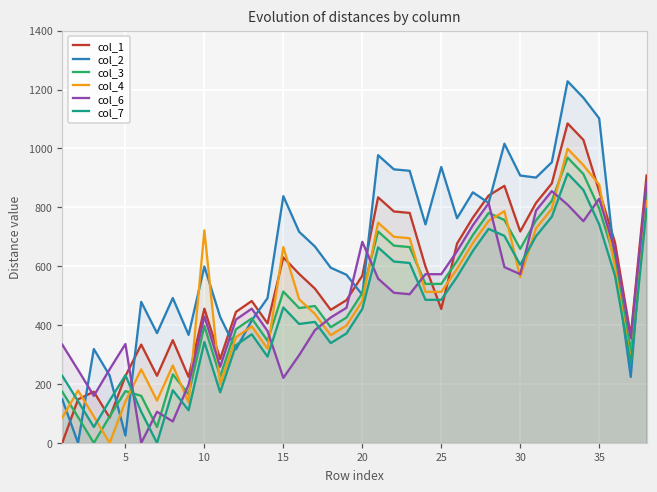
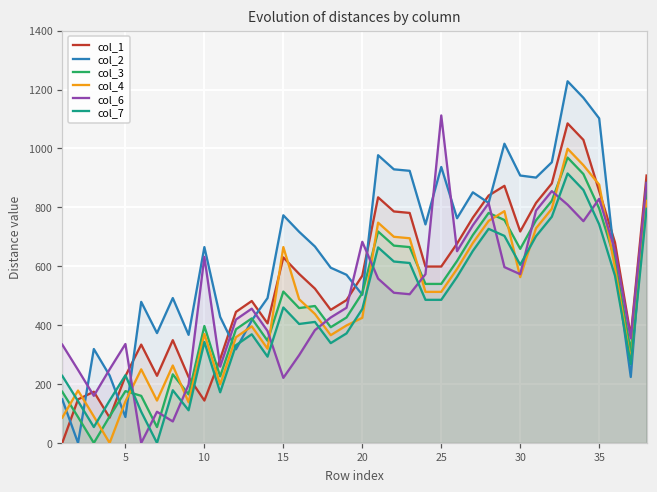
col_2, 5: 30 -> 90
col_1, 10: 460 -> 140
col_2, 10: 600 -> 670
col_4, 10: 720 -> 370
col_6, 10: 430 -> 630
col_2, 15: 840 -> 770
col_4, 20: 480 -> 430
col_1, 25: 460 -> 600
col_6, 25: 570 -> 1110
